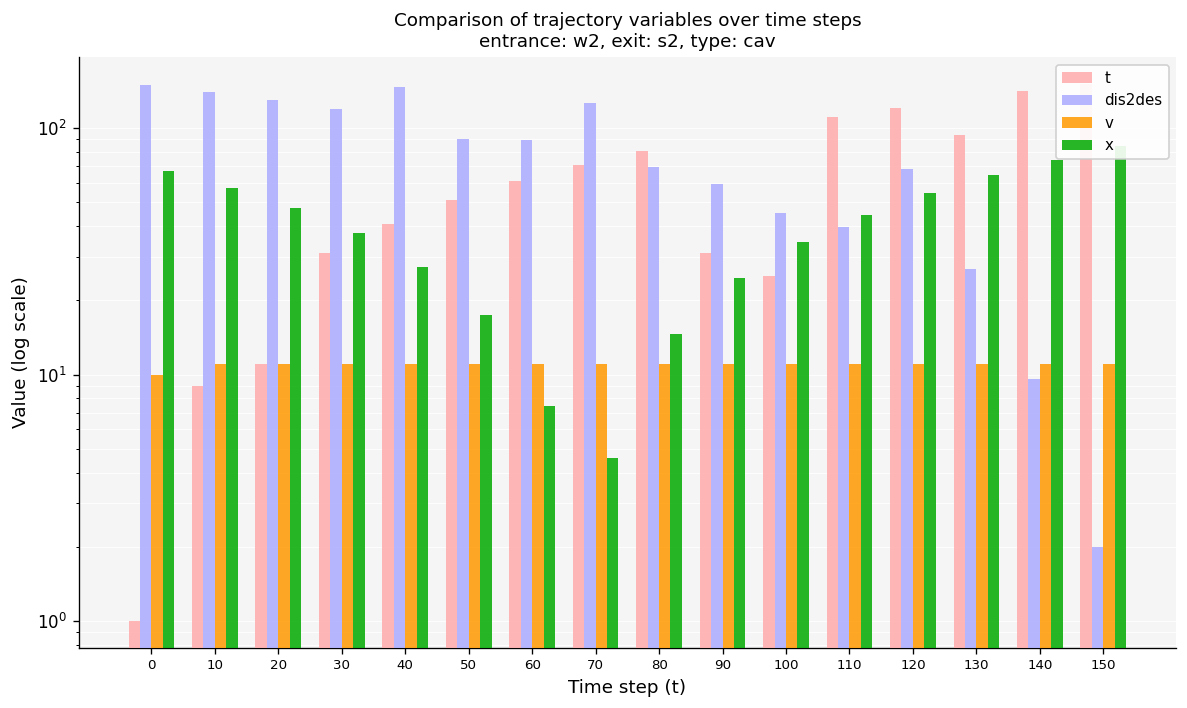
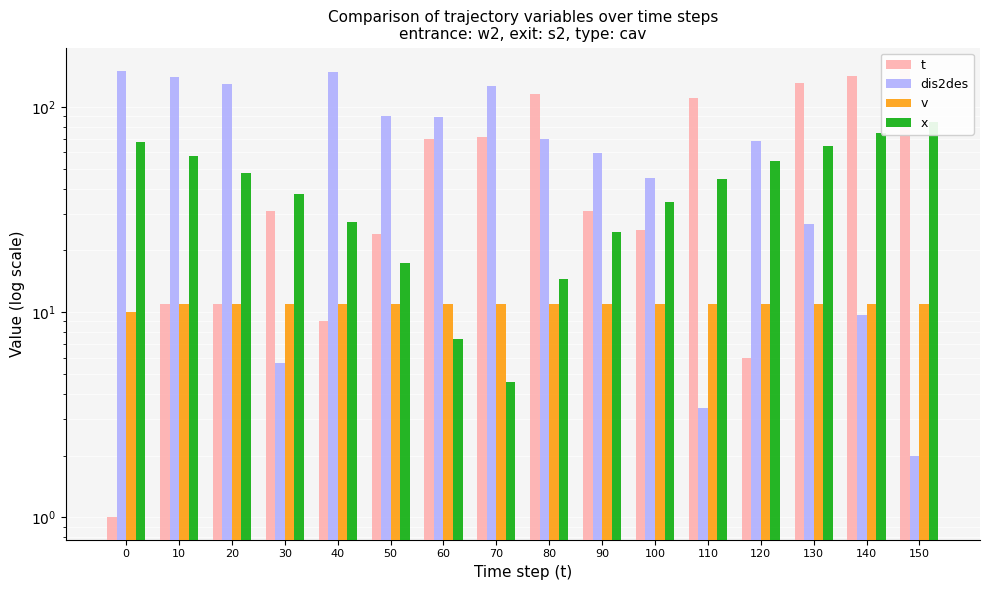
t, 10: 9 -> 11
dis2des, 30: 120 -> 5.7
t, 40: 41 -> 9
t, 50: 51 -> 24
t, 60: 61 -> 70
t, 80: 81 -> 120
dis2des, 110: 40 -> 3.4
t, 120: 120 -> 6.0
t, 130: 90 -> 130
